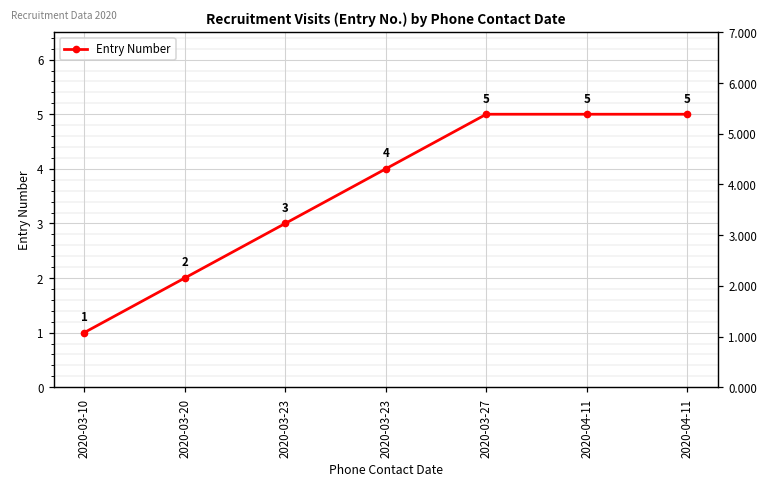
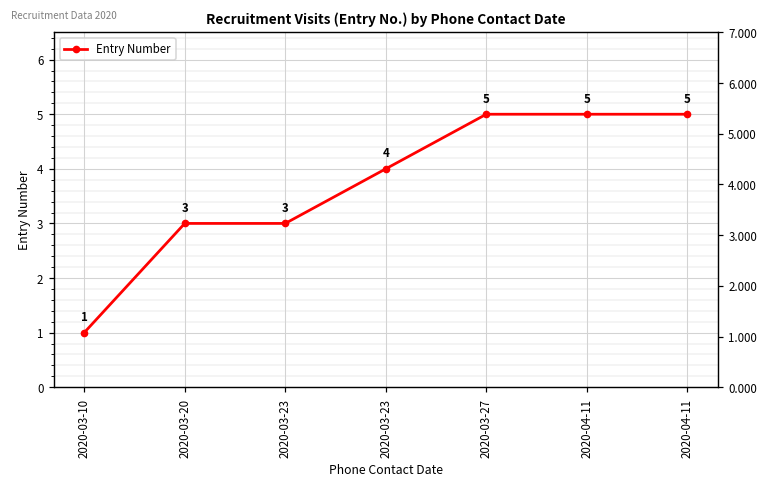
2020-03-20: 2 -> 3
